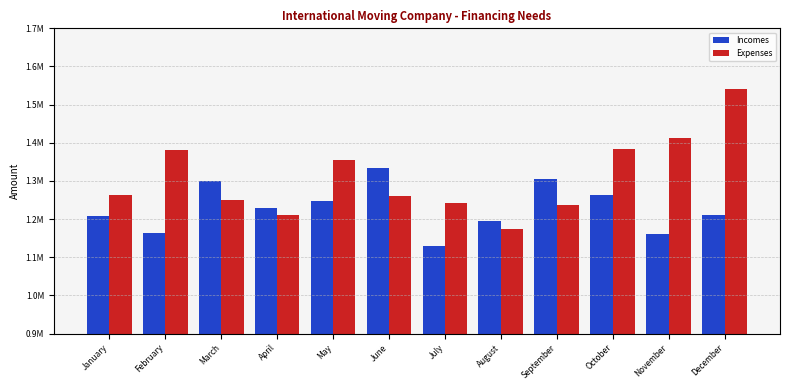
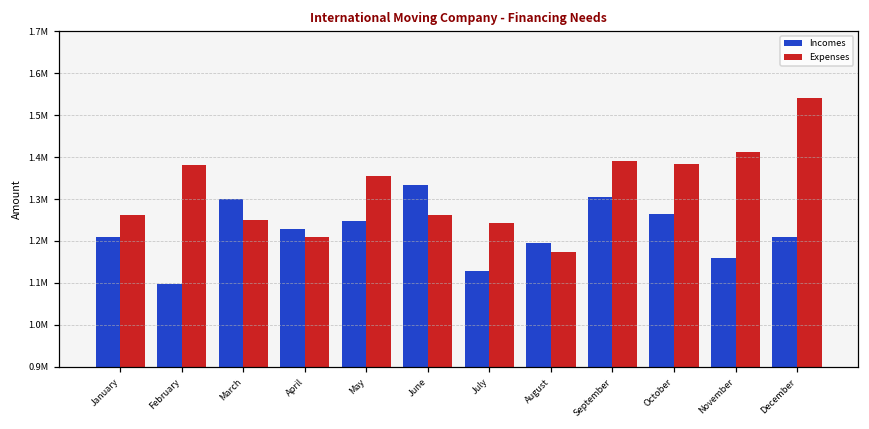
Incomes, February: 1160000 -> 1100000
Expenses, September: 1240000 -> 1390000
